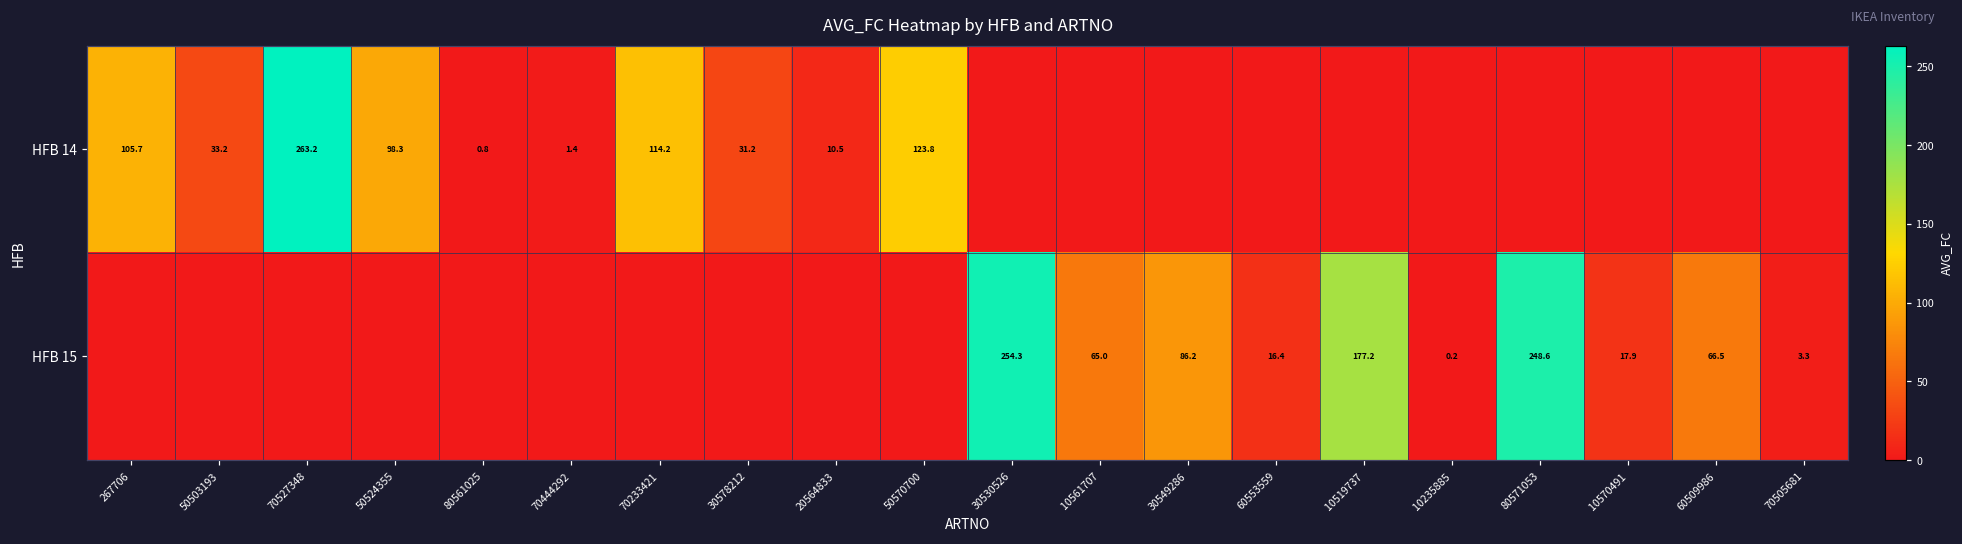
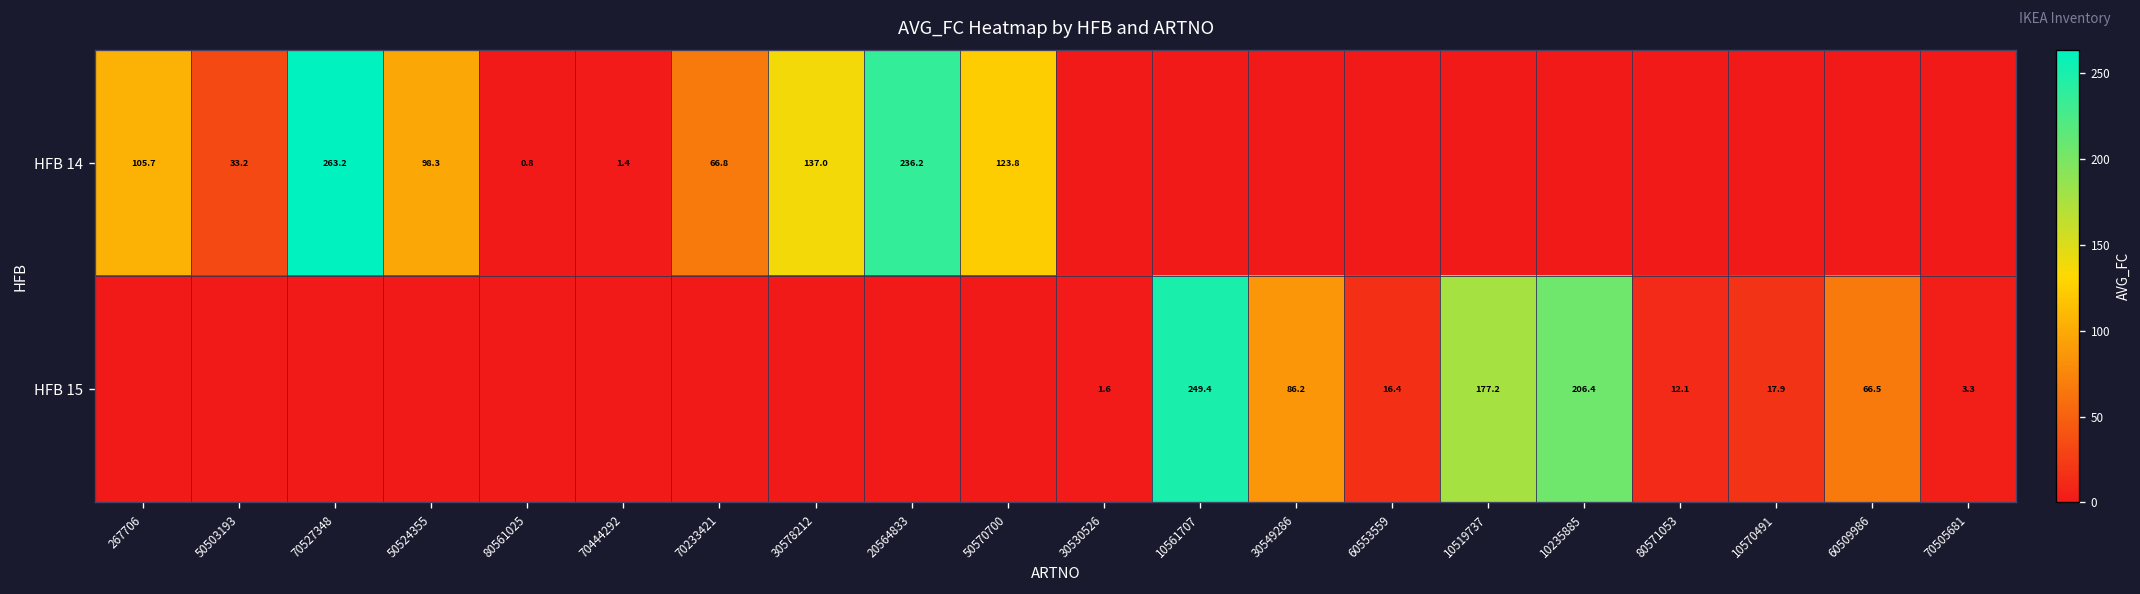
HFB 14, 70233421: 114.2 -> 66.8
HFB 14, 30578212: 31.2 -> 137.0
HFB 14, 20564833: 10.5 -> 236.2
HFB 15, 30530526: 254.3 -> 1.6
HFB 15, 10561707: 65.0 -> 249.4
HFB 15, 10235885: 0.2 -> 206.4
HFB 15, 80571053: 248.6 -> 12.1
